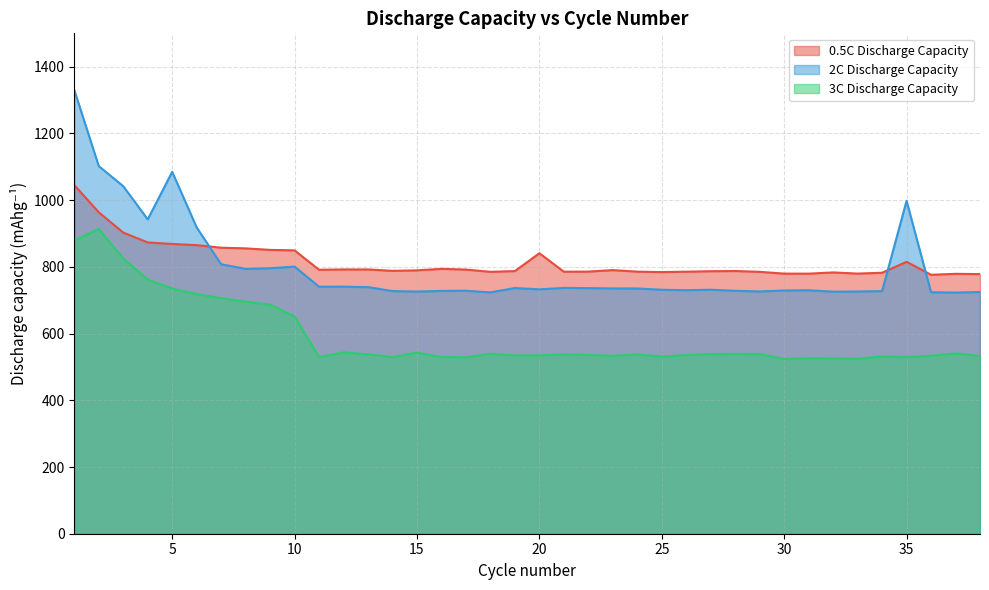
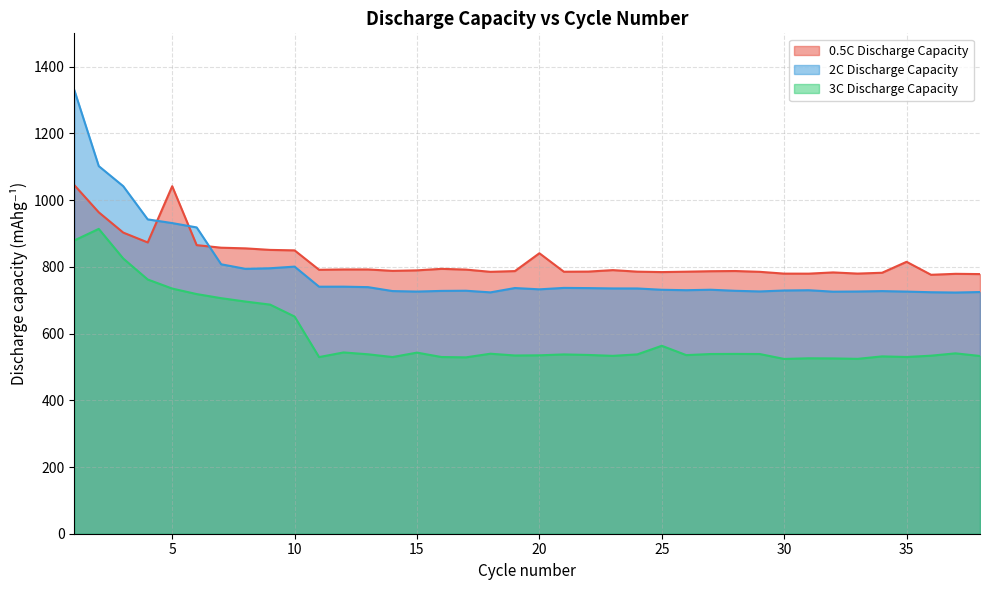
0.5C Discharge Capacity, 5: 870 -> 1040
2C Discharge Capacity, 5: 1080 -> 930
3C Discharge Capacity, 25: 530 -> 560
2C Discharge Capacity, 35: 1000 -> 730
